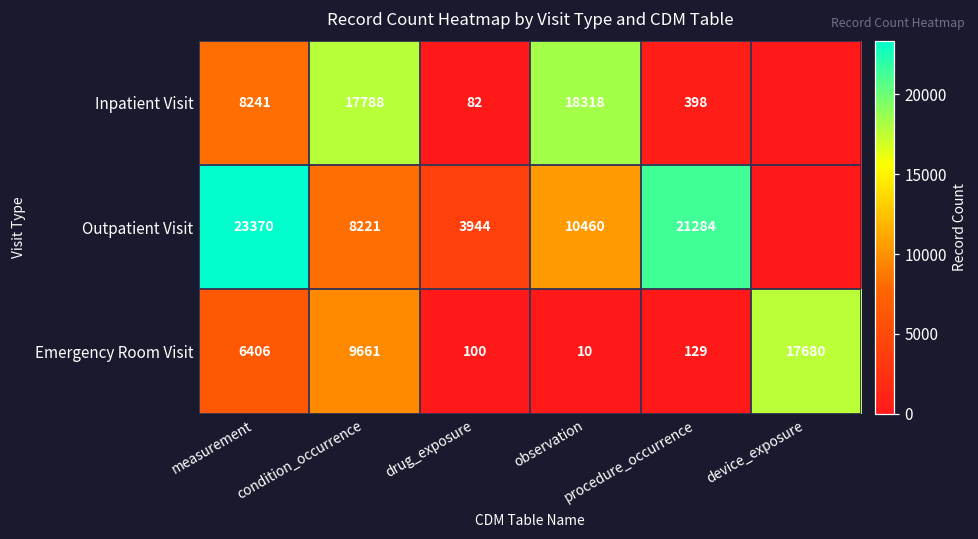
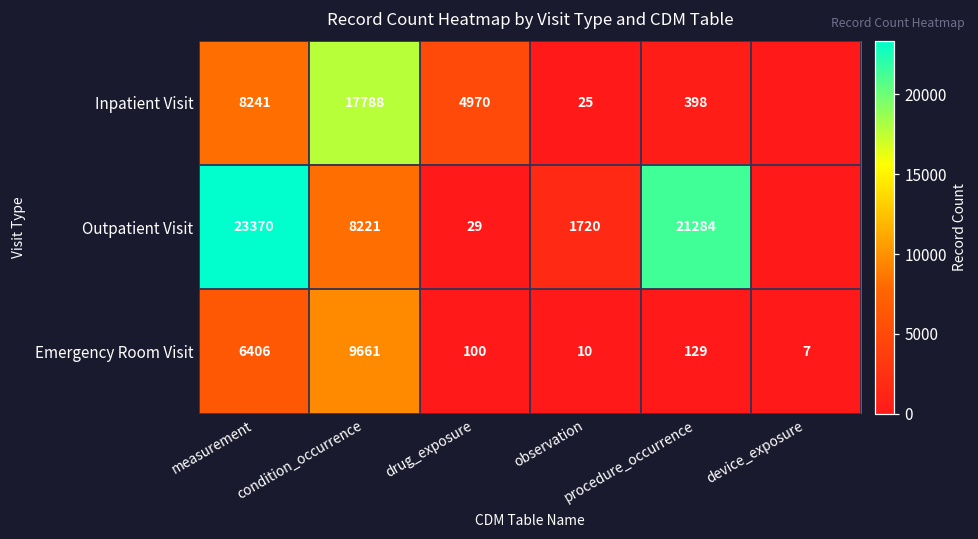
Inpatient Visit, drug_exposure: 82 -> 4970
Inpatient Visit, observation: 18318 -> 25
Outpatient Visit, drug_exposure: 3944 -> 29
Outpatient Visit, observation: 10460 -> 1720
Emergency Room Visit, device_exposure: 17680 -> 7
